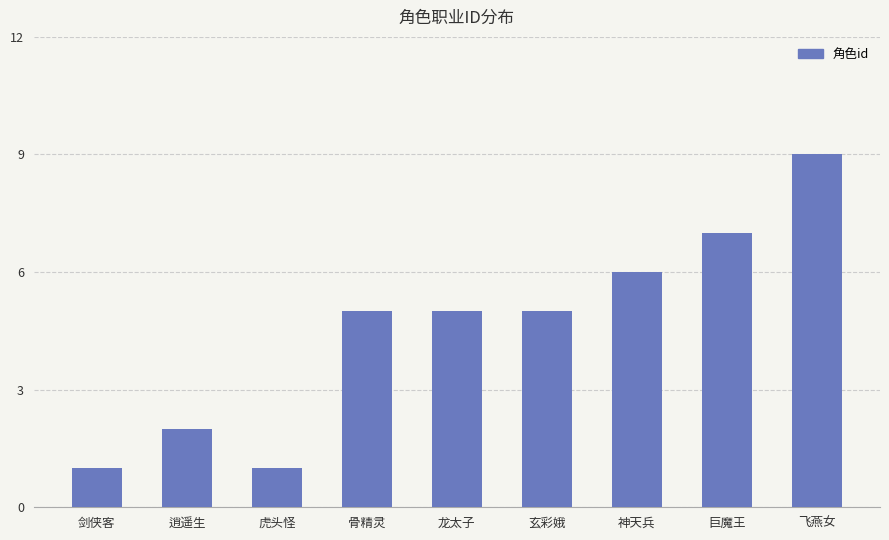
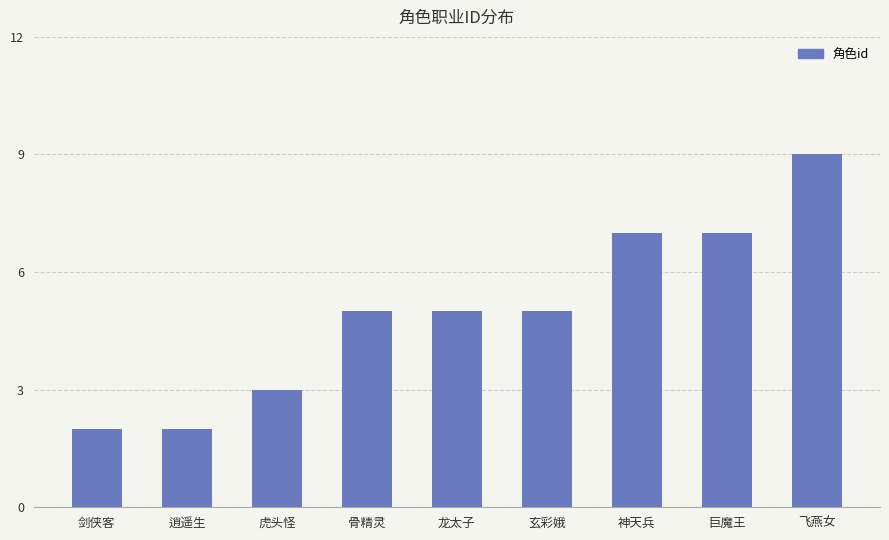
剑侠客: 1 -> 2
虎头怪: 1 -> 3
神天兵: 6 -> 7
